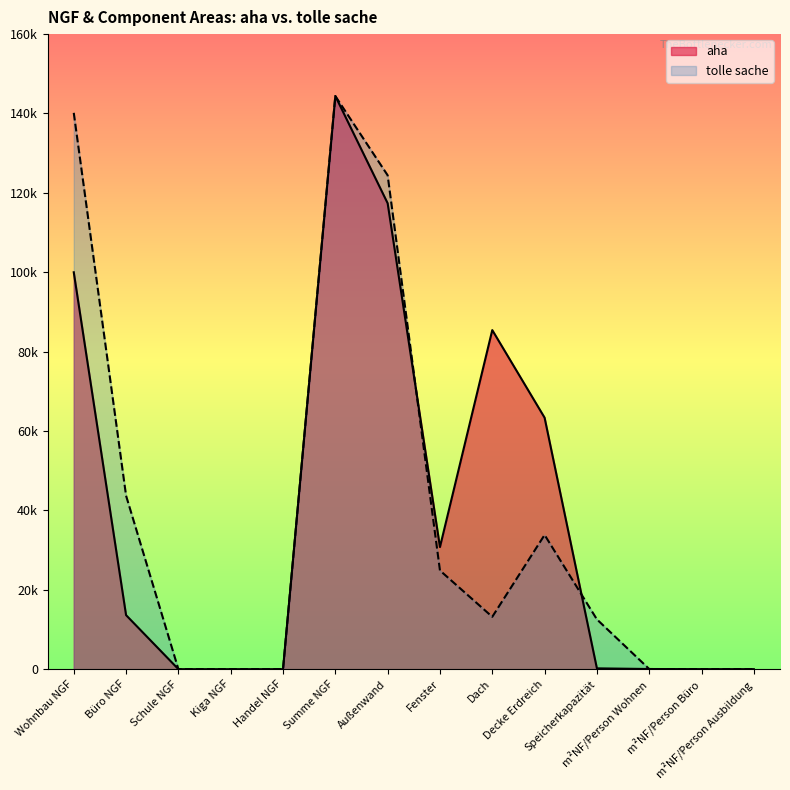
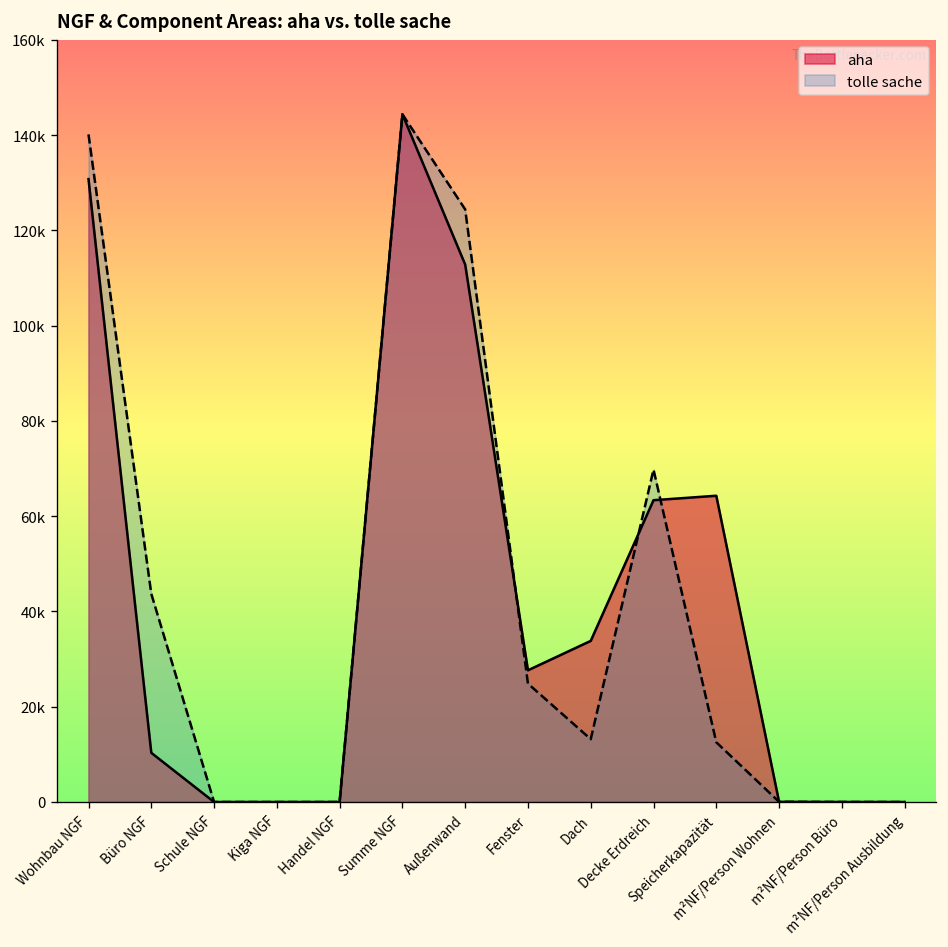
aha, Wohnbau NGF: 100000 -> 131000
aha, Büro NGF: 14000 -> 10000
aha, Außenwand: 117000 -> 113000
aha, Fenster: 31000 -> 28000
aha, Dach: 85000 -> 34000
tolle sache, Decke Erdreich: 34000 -> 70000
aha, Speicherkapazität: 0 -> 64000
